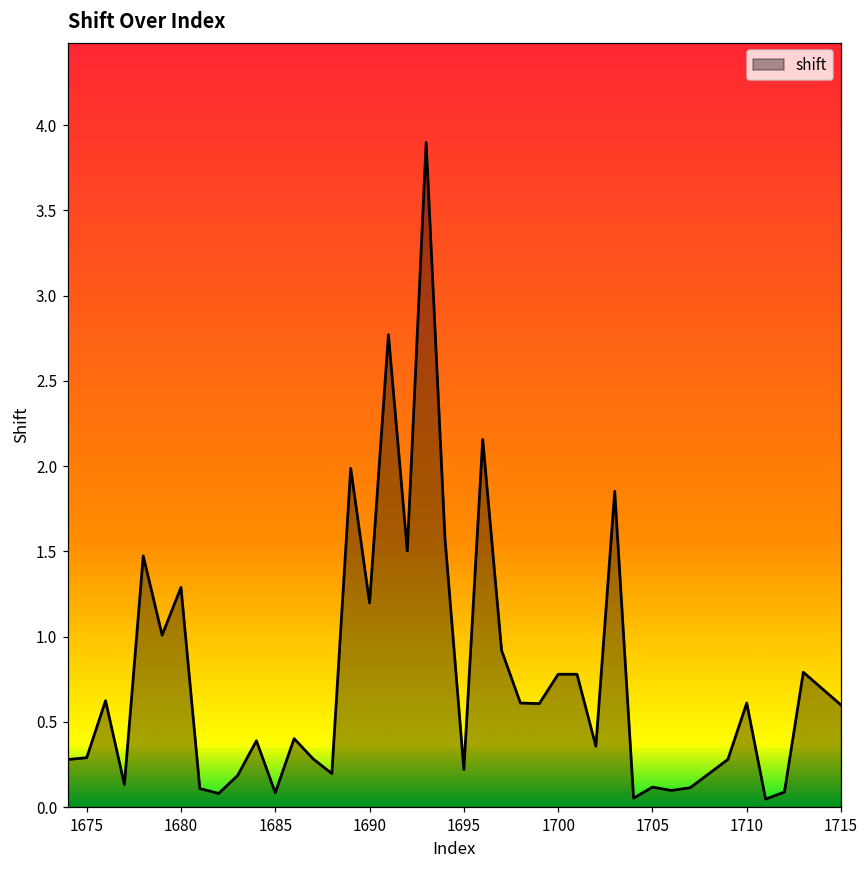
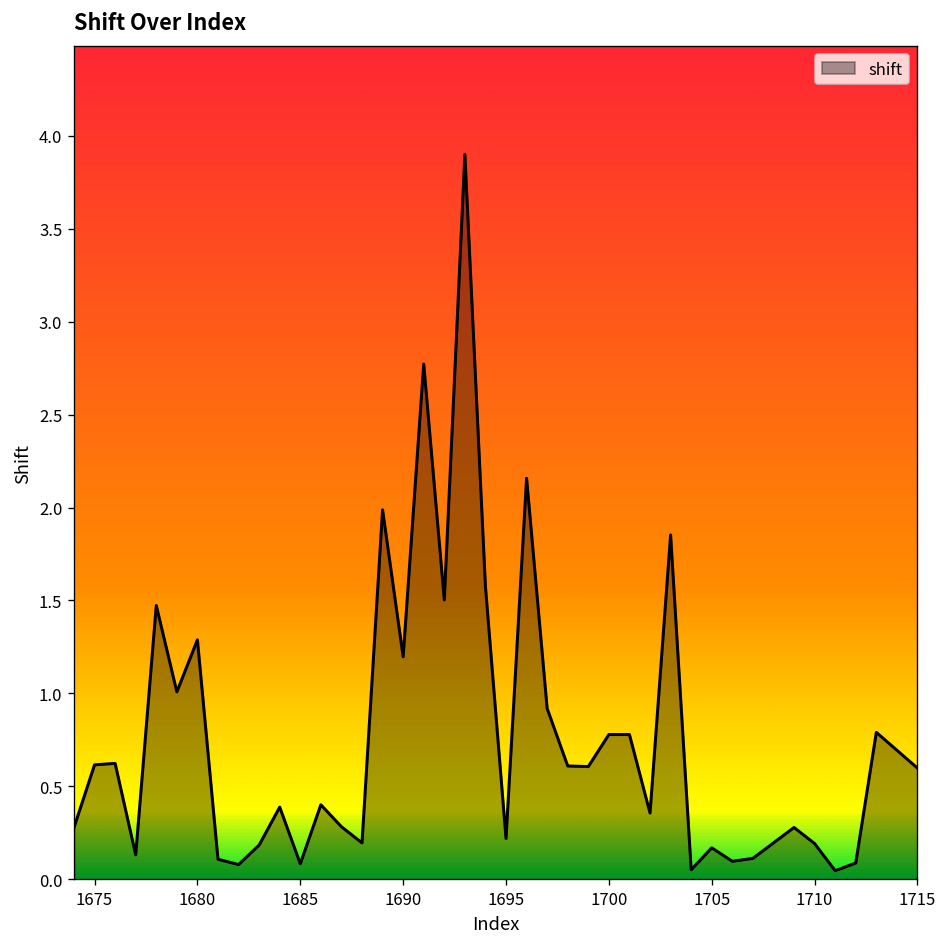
1675: 0.29 -> 0.62
1705: 0.12 -> 0.17
1710: 0.61 -> 0.19
